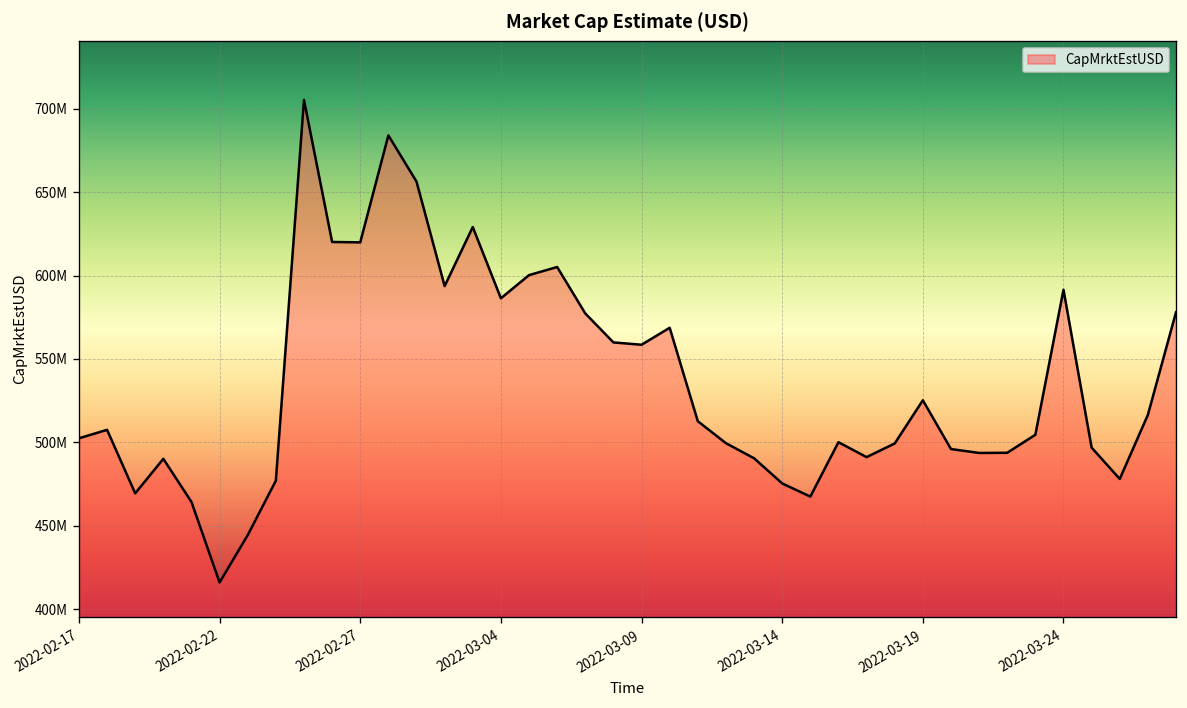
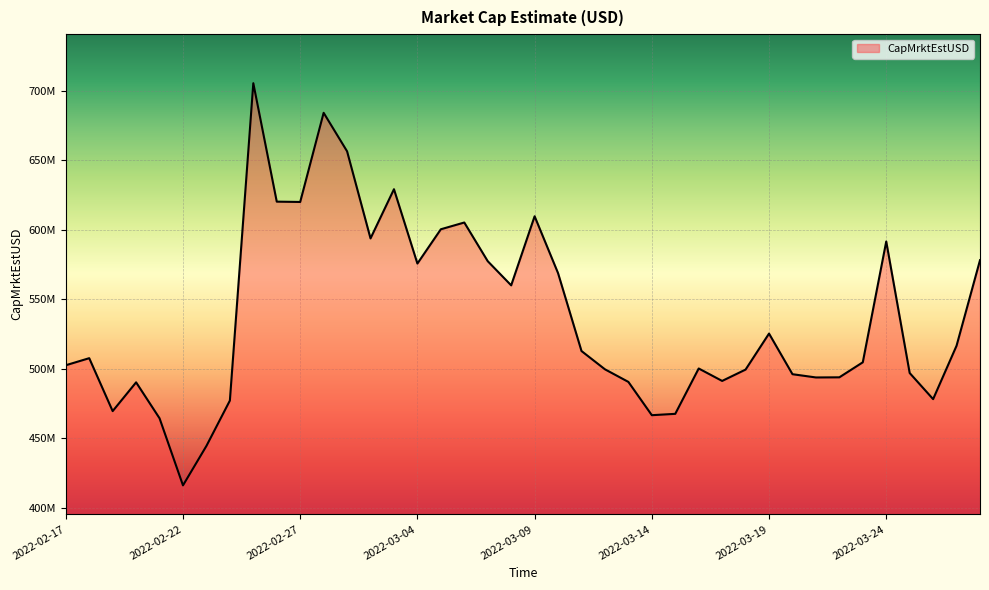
2022-03-04: 586000000 -> 576000000
2022-03-09: 559000000 -> 610000000
2022-03-14: 475000000 -> 467000000
